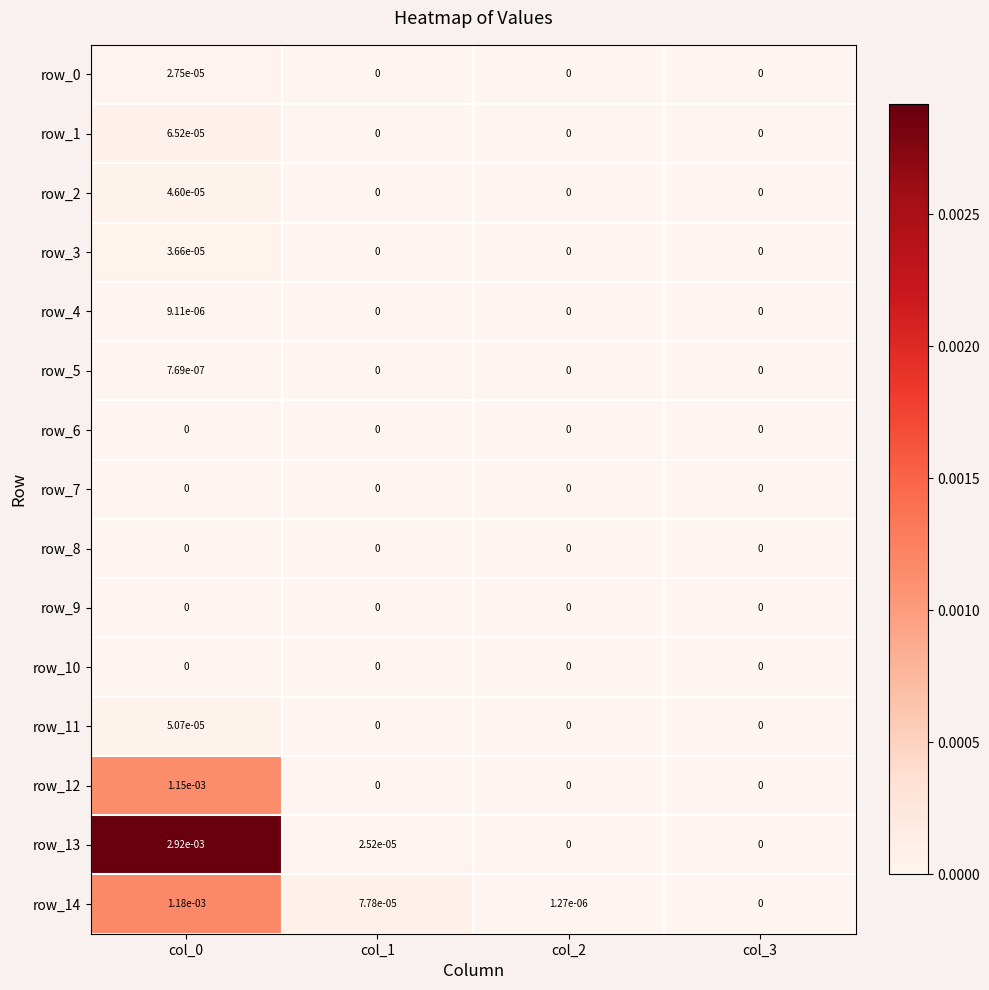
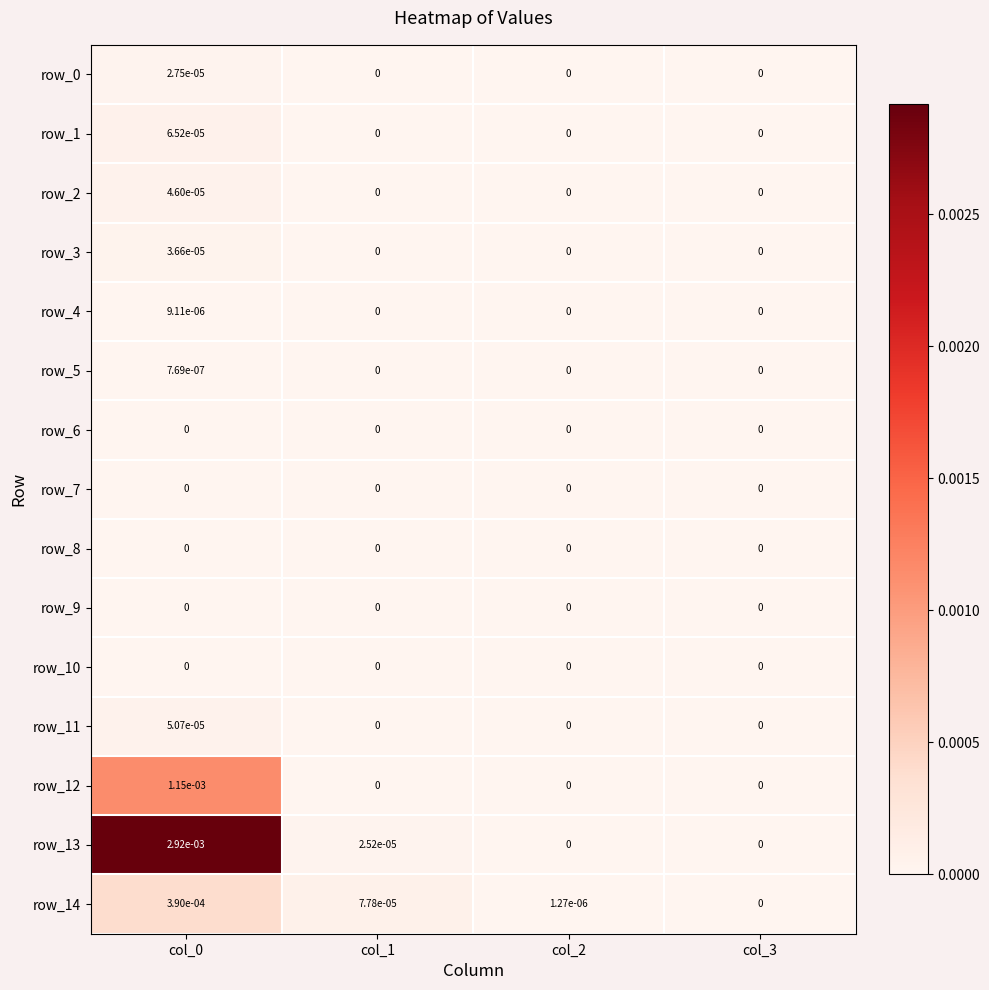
row_14, col_0: 1.18e-03 -> 3.90e-04
